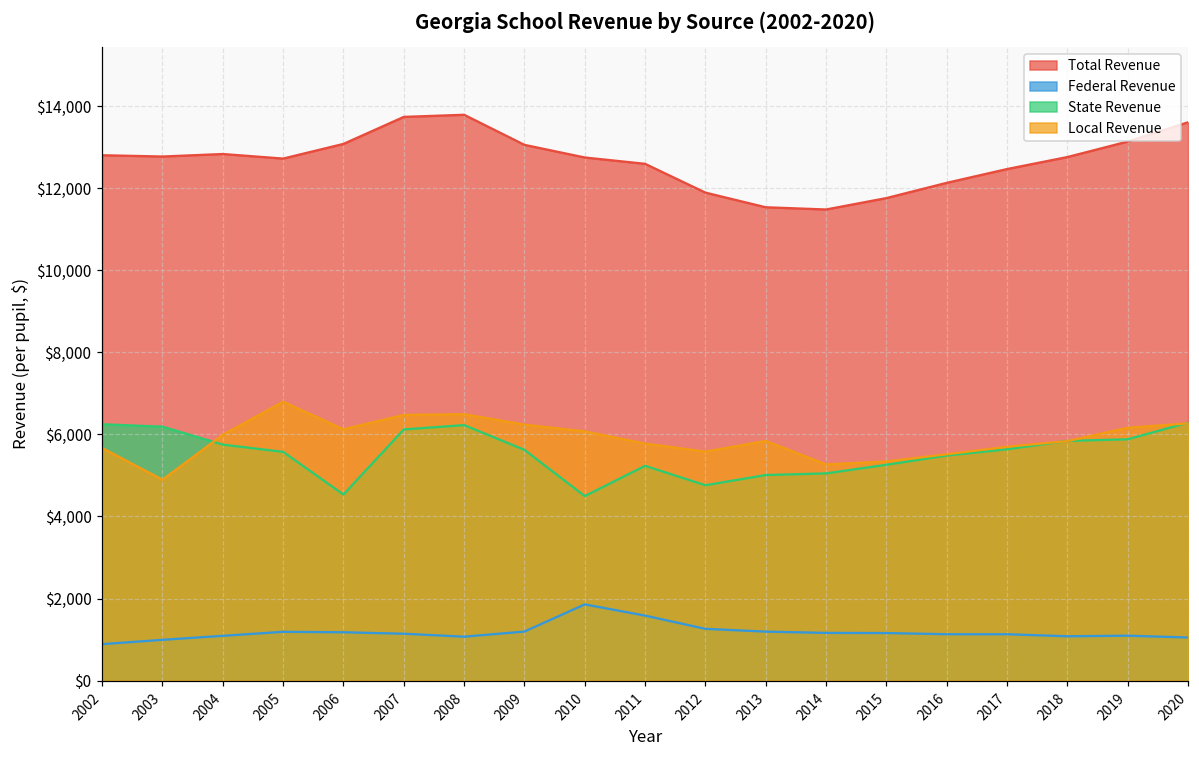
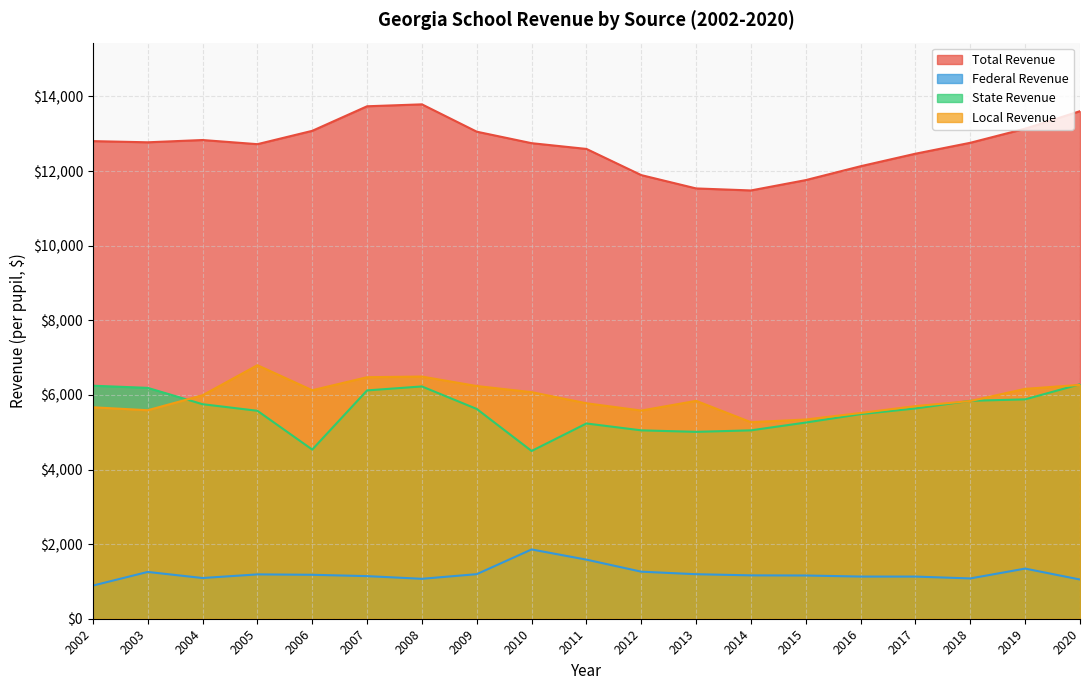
Federal Revenue, 2003: $1,000 -> $1,300
Local Revenue, 2003: $4,900 -> $5,600
State Revenue, 2012: $4,800 -> $5,000
Federal Revenue, 2019: $1,100 -> $1,300
